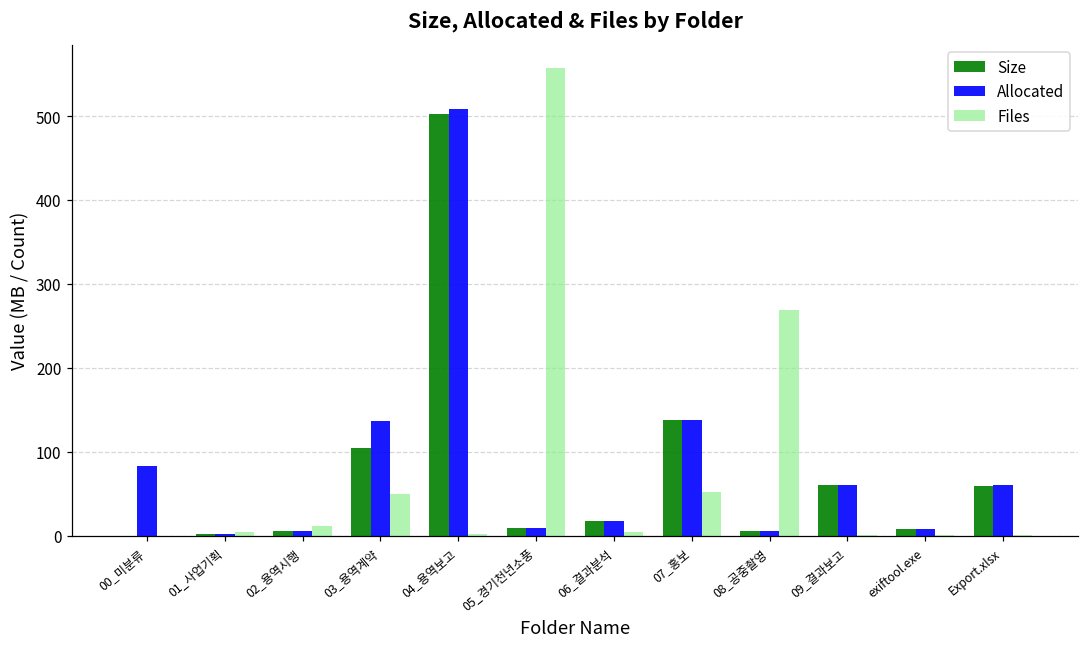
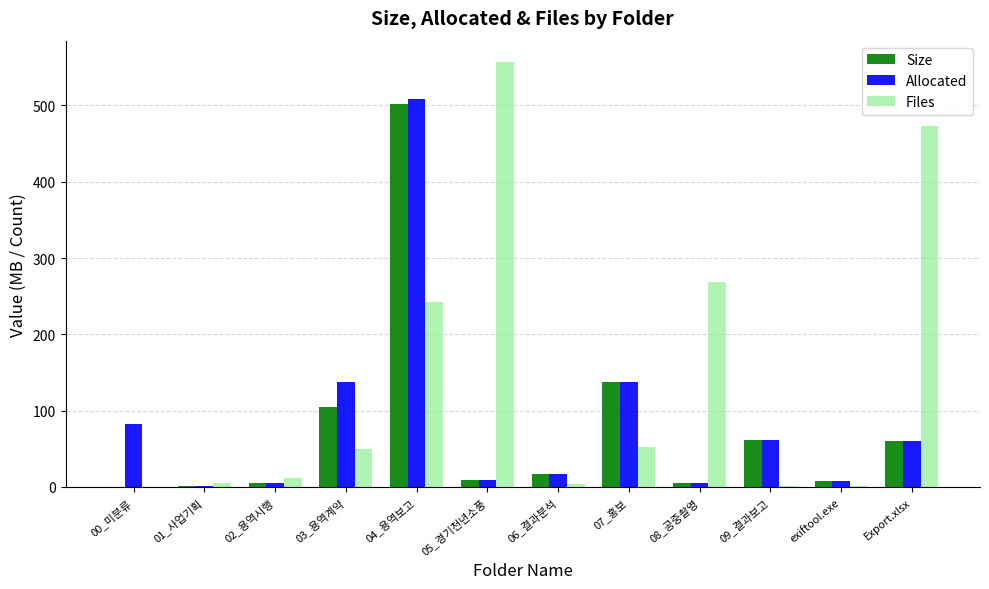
Files, 04_용역보고: 0 -> 240
Files, Export.xlsx: 0 -> 470
